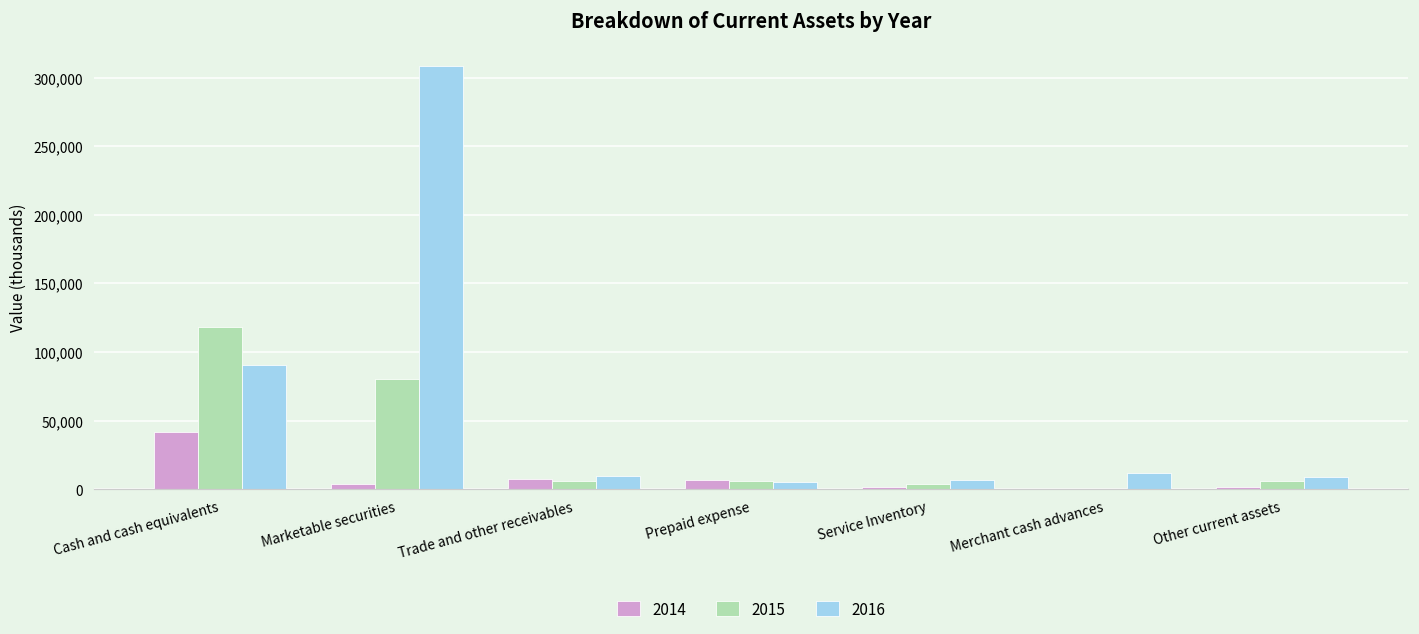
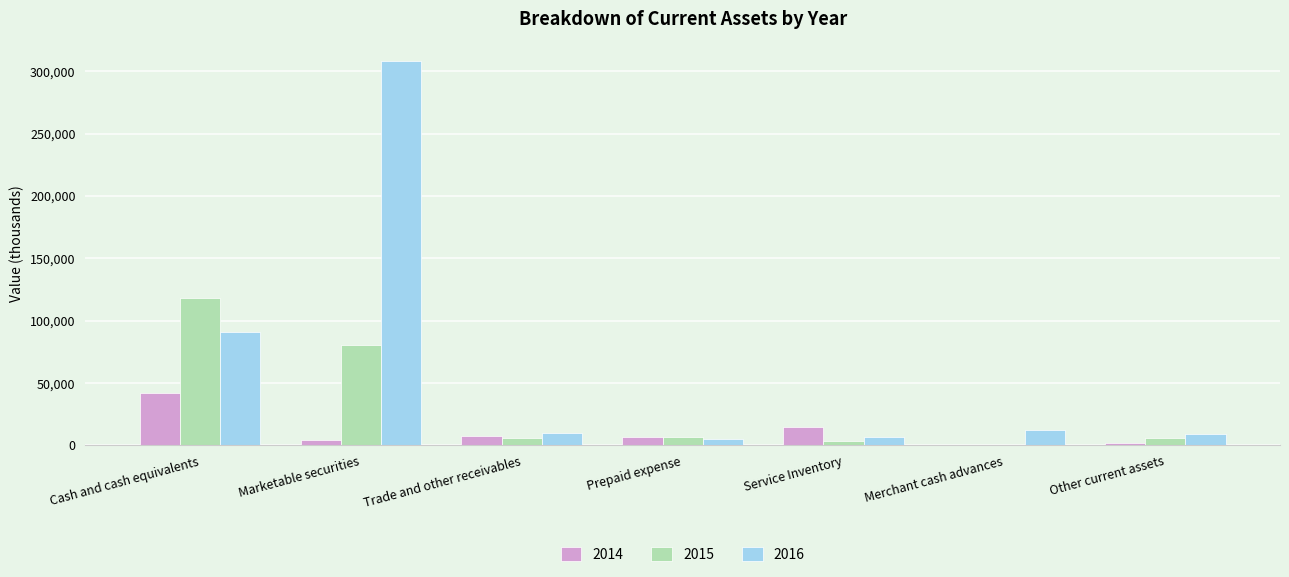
2014, Service Inventory: 2,000 -> 15,000
